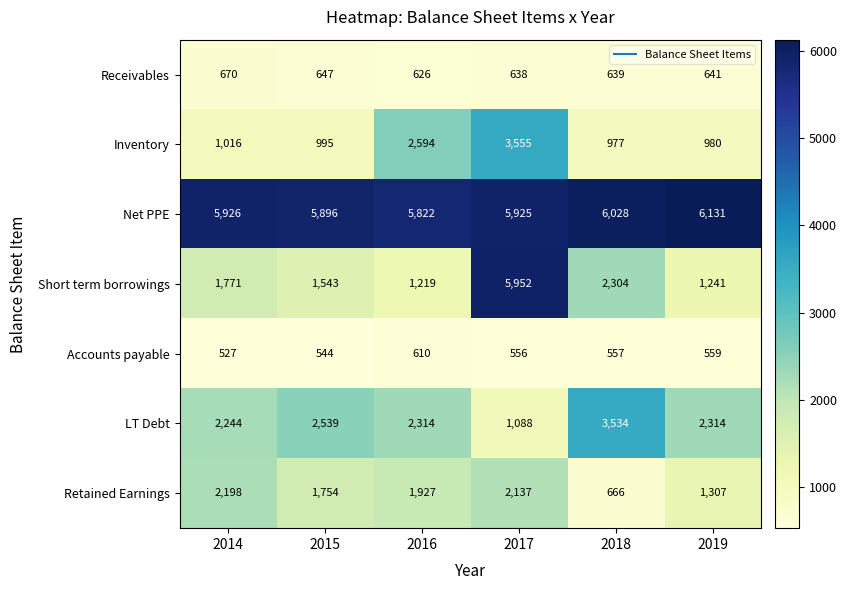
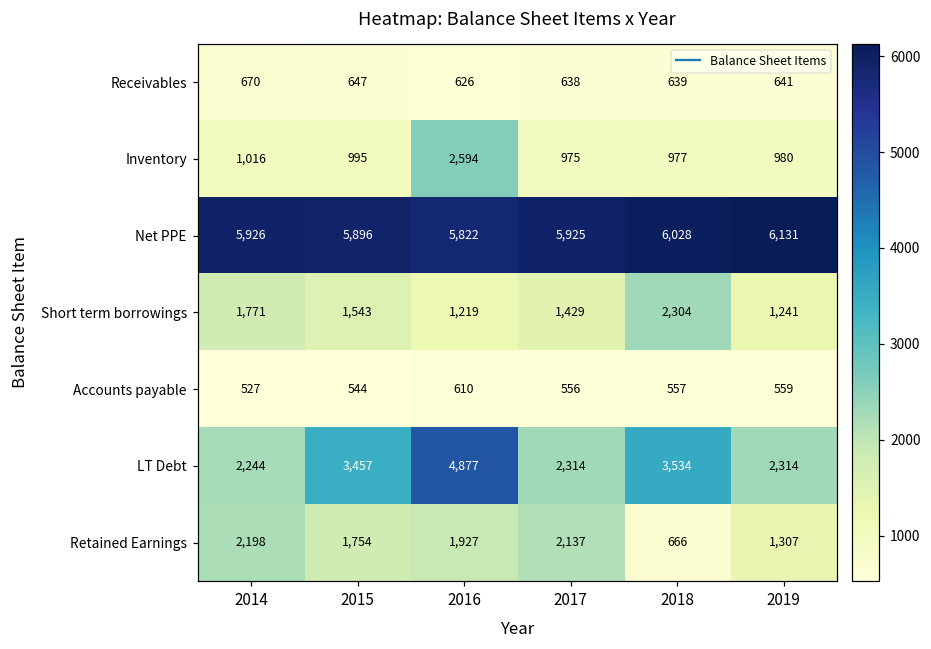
Inventory, 2017: 3,555 -> 975
Short term borrowings, 2017: 5,952 -> 1,429
LT Debt, 2015: 2,539 -> 3,457
LT Debt, 2016: 2,314 -> 4,877
LT Debt, 2017: 1,088 -> 2,314
